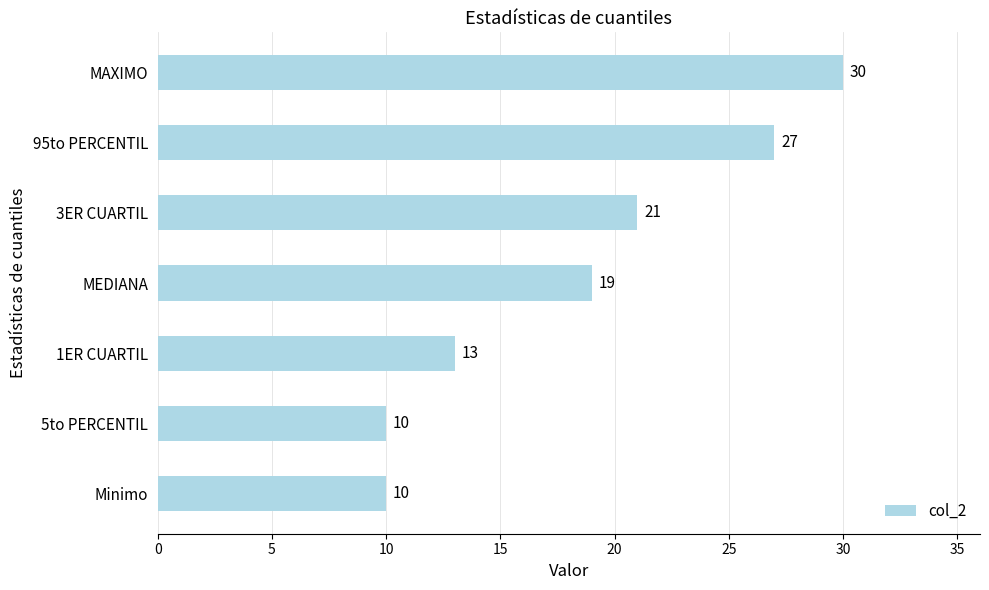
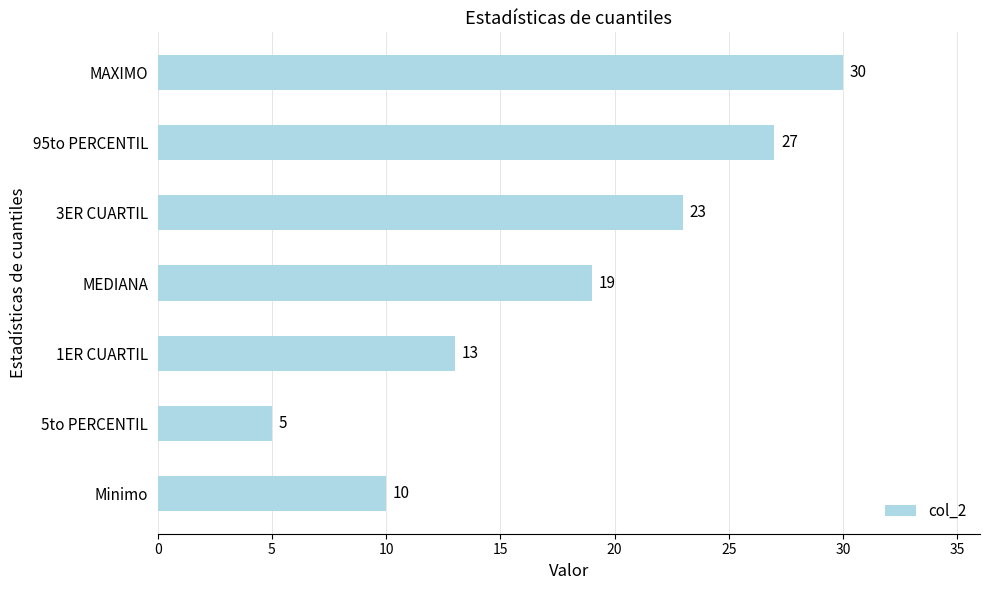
3ER CUARTIL: 21 -> 23
5to PERCENTIL: 10 -> 5
